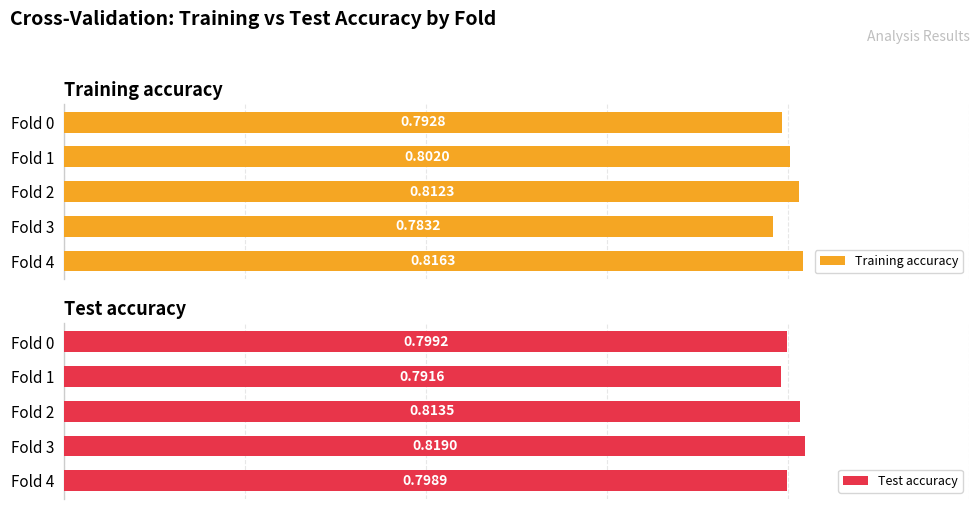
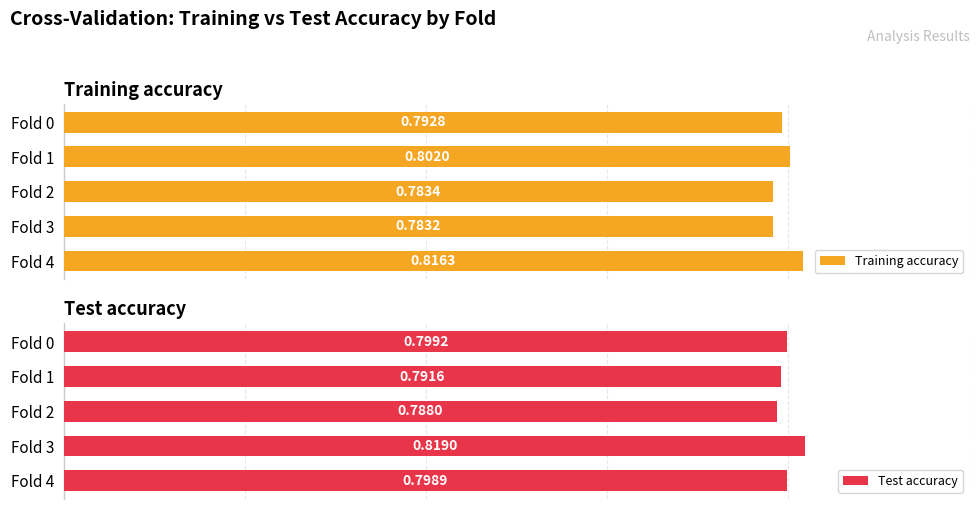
Training accuracy, Fold 2: 0.8123 -> 0.7834
Test accuracy, Fold 2: 0.8135 -> 0.7880
